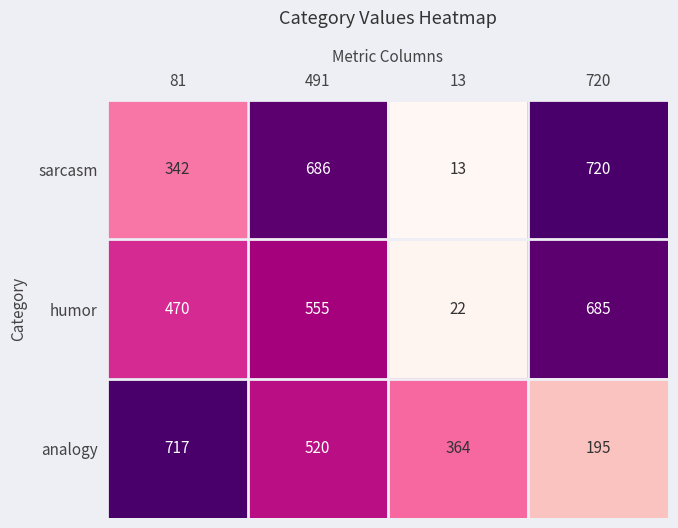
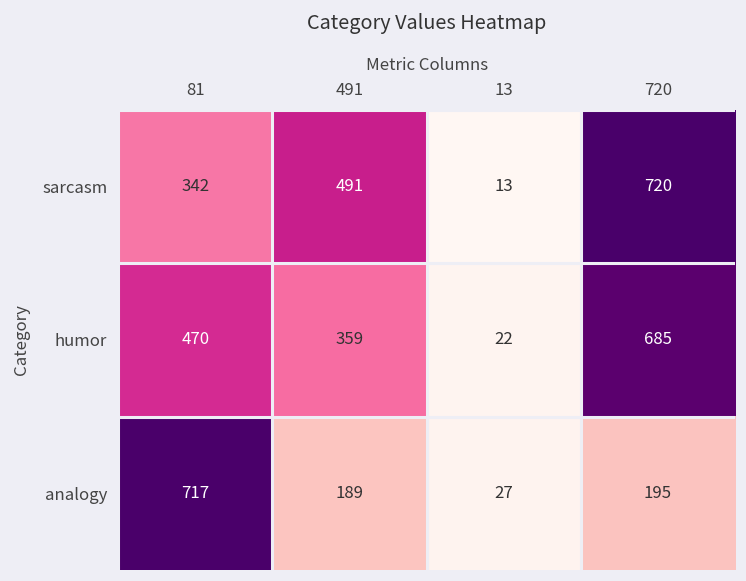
sarcasm, 491: 686 -> 491
humor, 491: 555 -> 359
analogy, 491: 520 -> 189
analogy, 13: 364 -> 27
